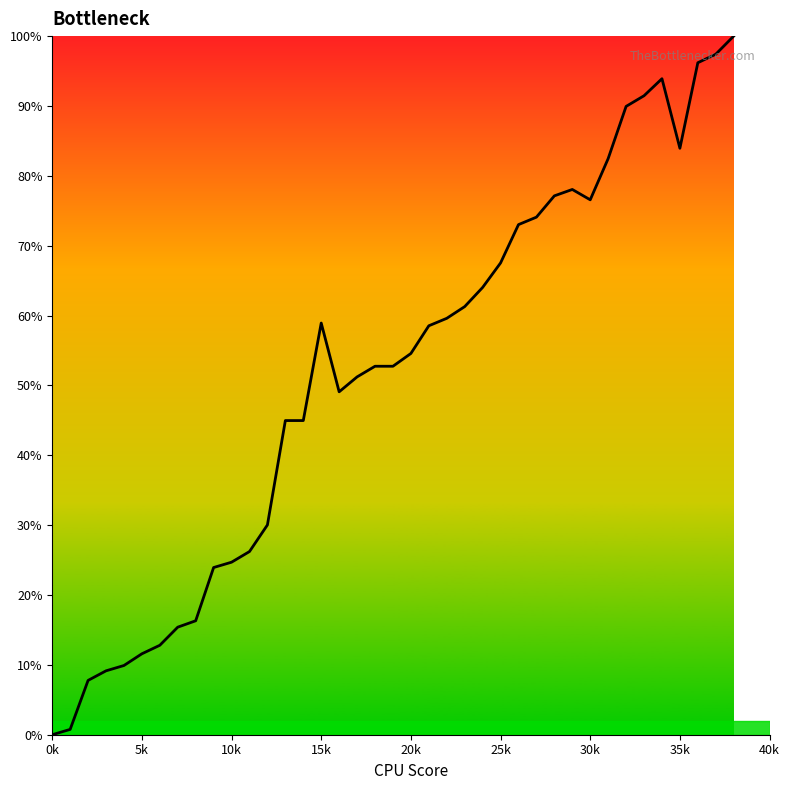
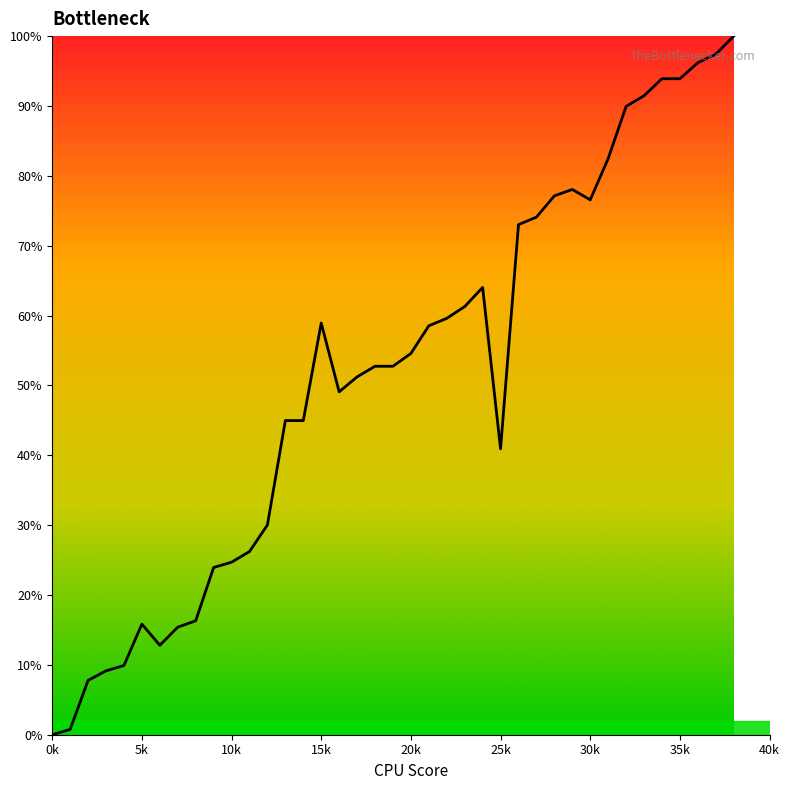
5k: 12% -> 16%
25k: 68% -> 41%
35k: 84% -> 94%
